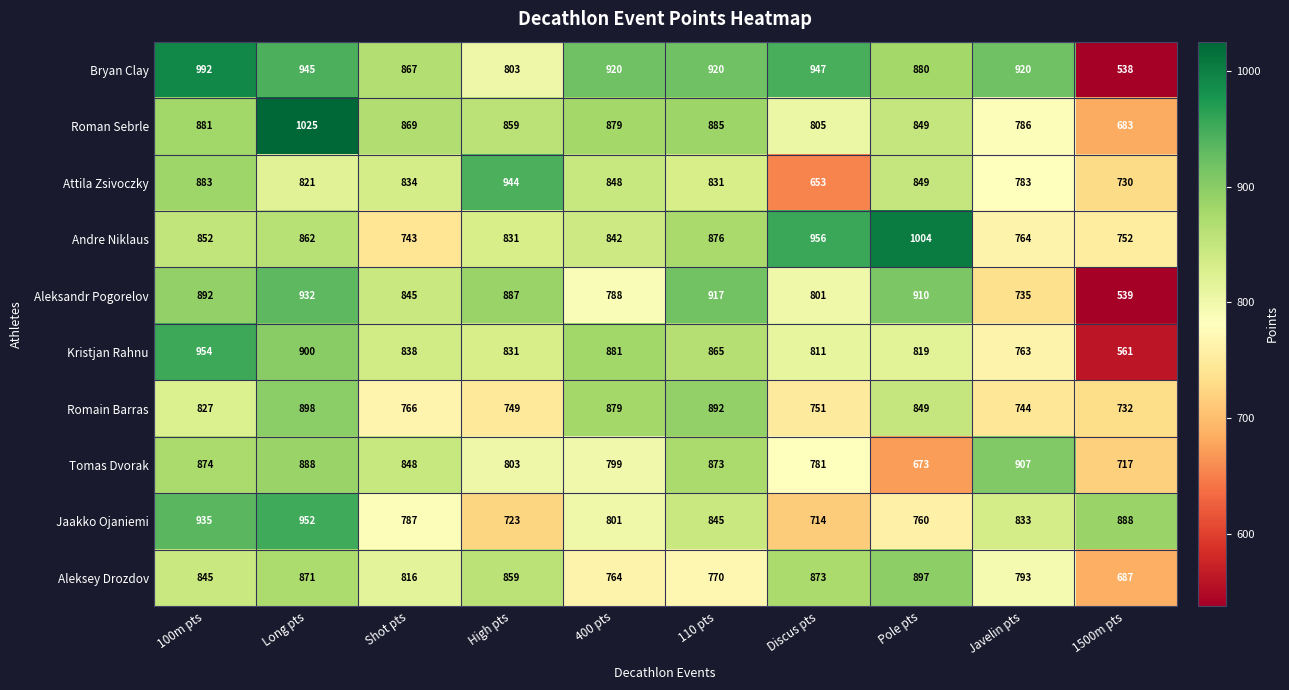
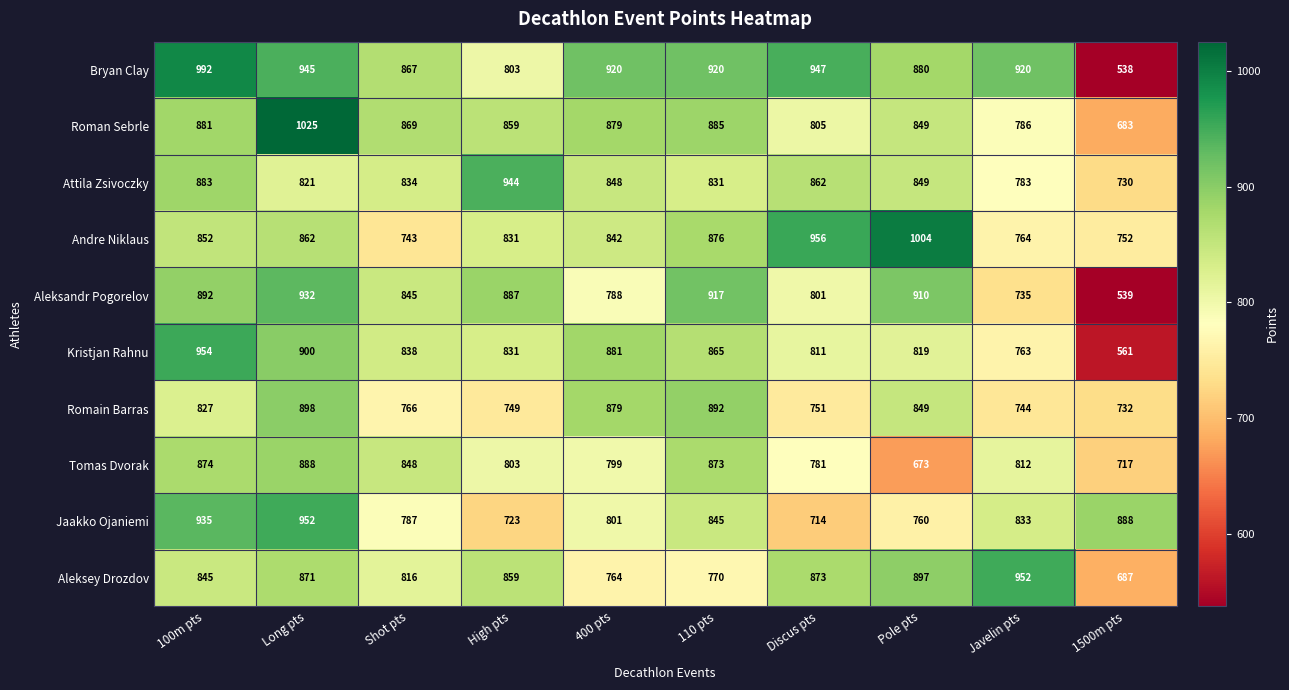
Attila Zsivoczky, Discus pts: 653 -> 862
Tomas Dvorak, Javelin pts: 907 -> 812
Aleksey Drozdov, Javelin pts: 793 -> 952
